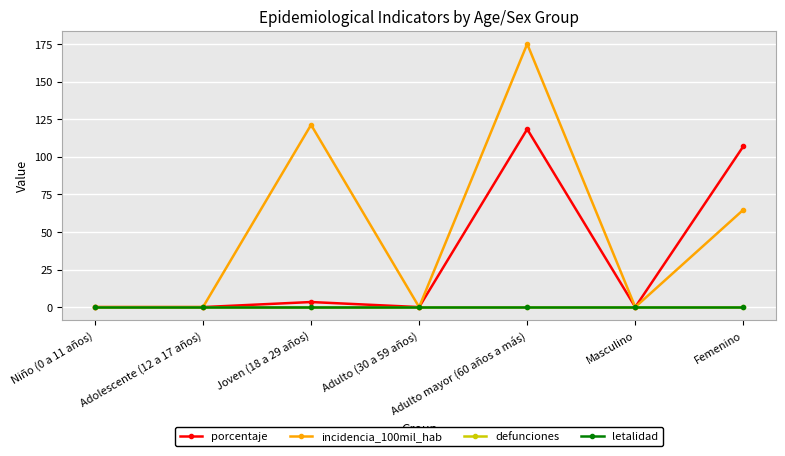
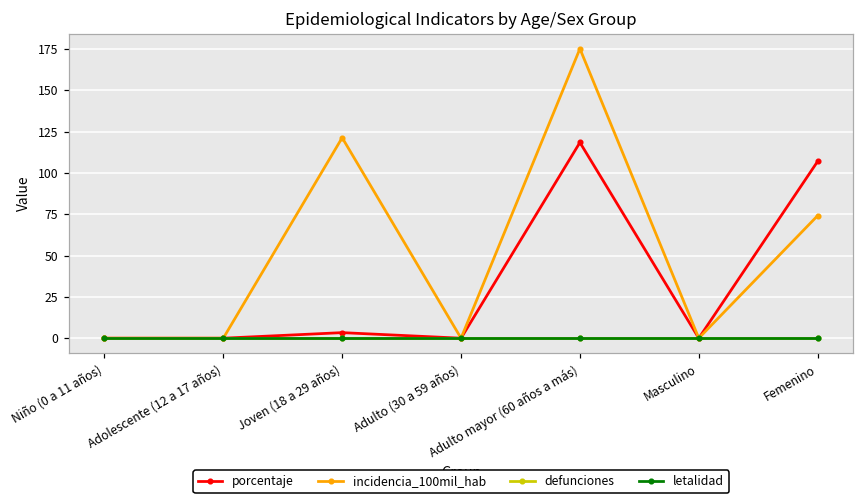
incidencia_100mil_hab, Femenino: 65 -> 74
